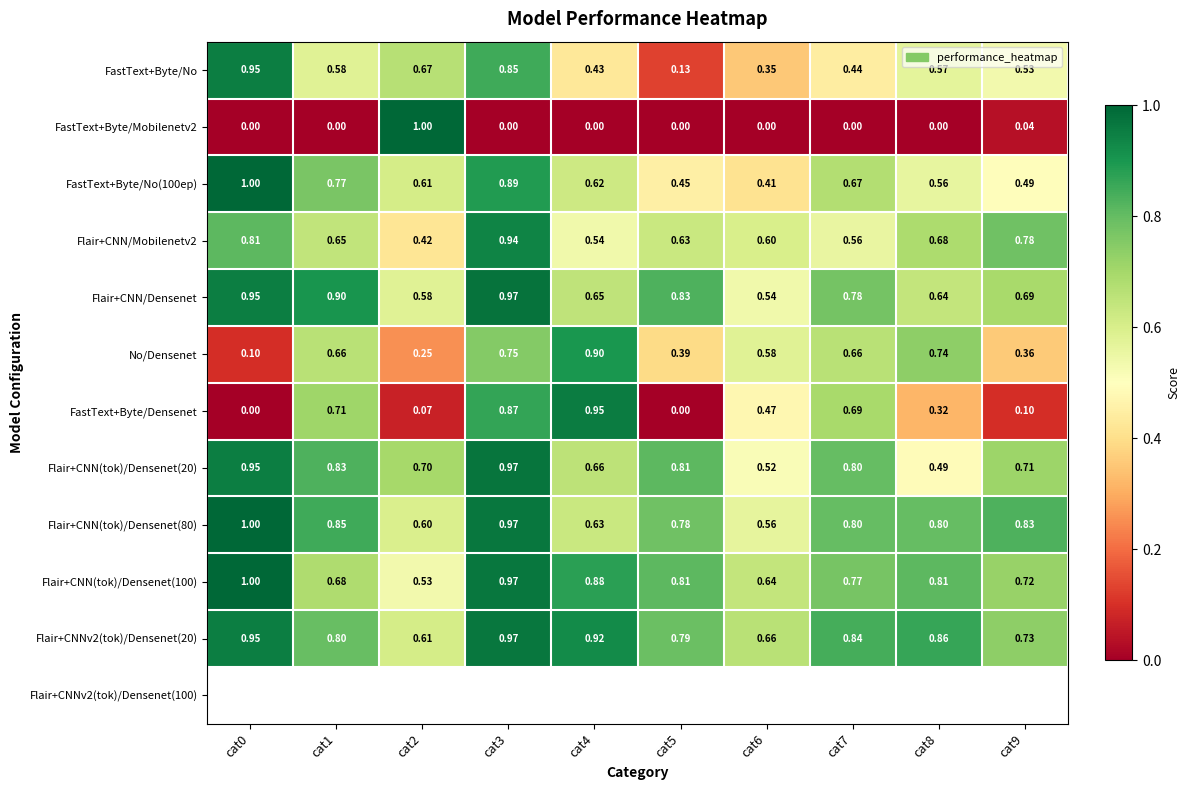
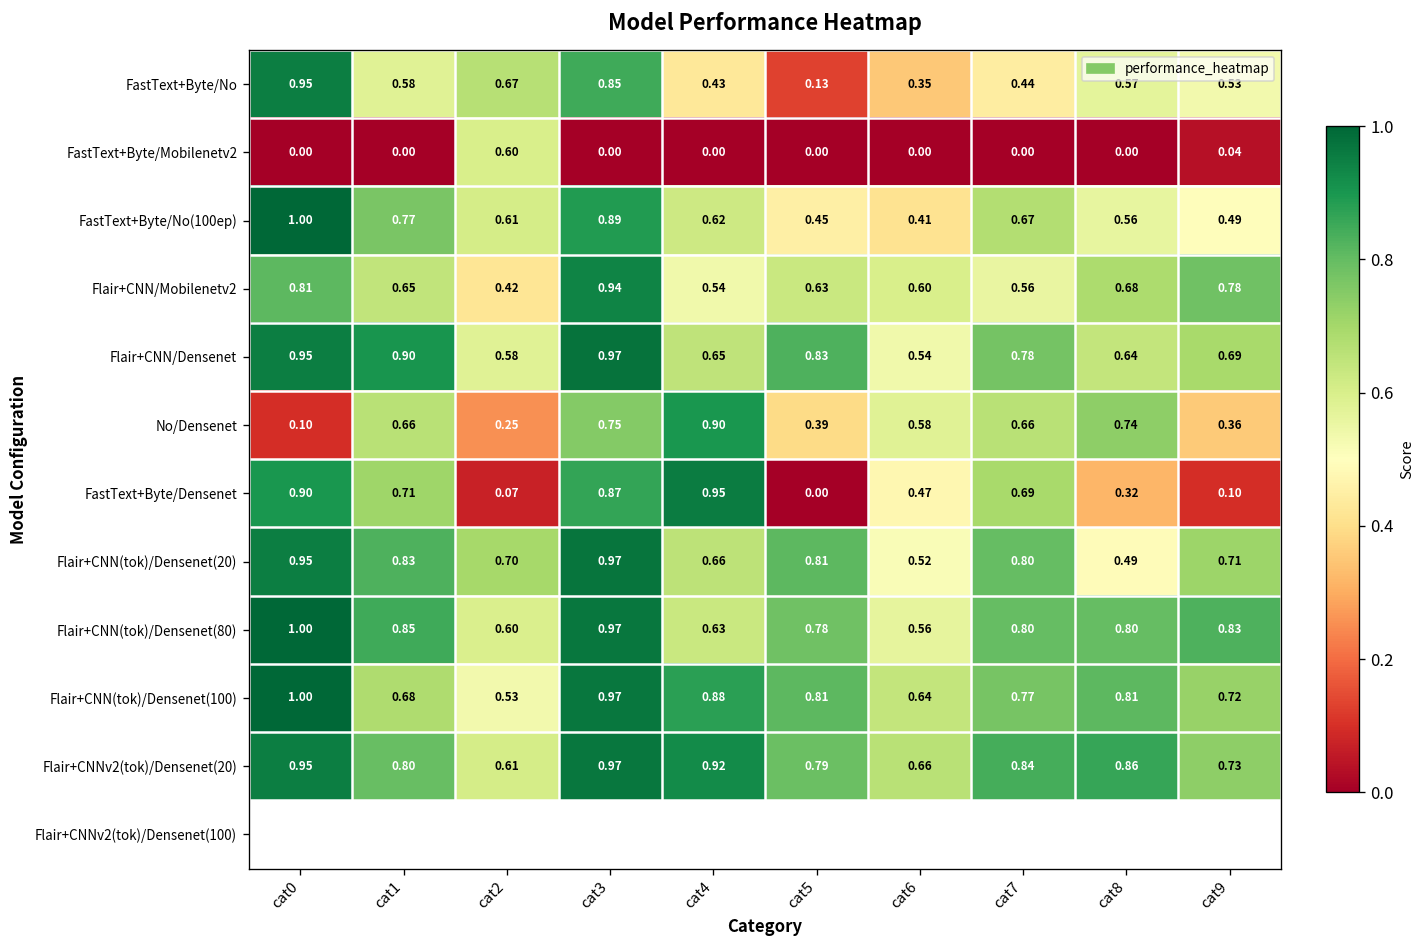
FastText+Byte/Mobilenetv2, cat2: 1.00 -> 0.60
FastText+Byte/Densenet, cat0: 0.00 -> 0.90
